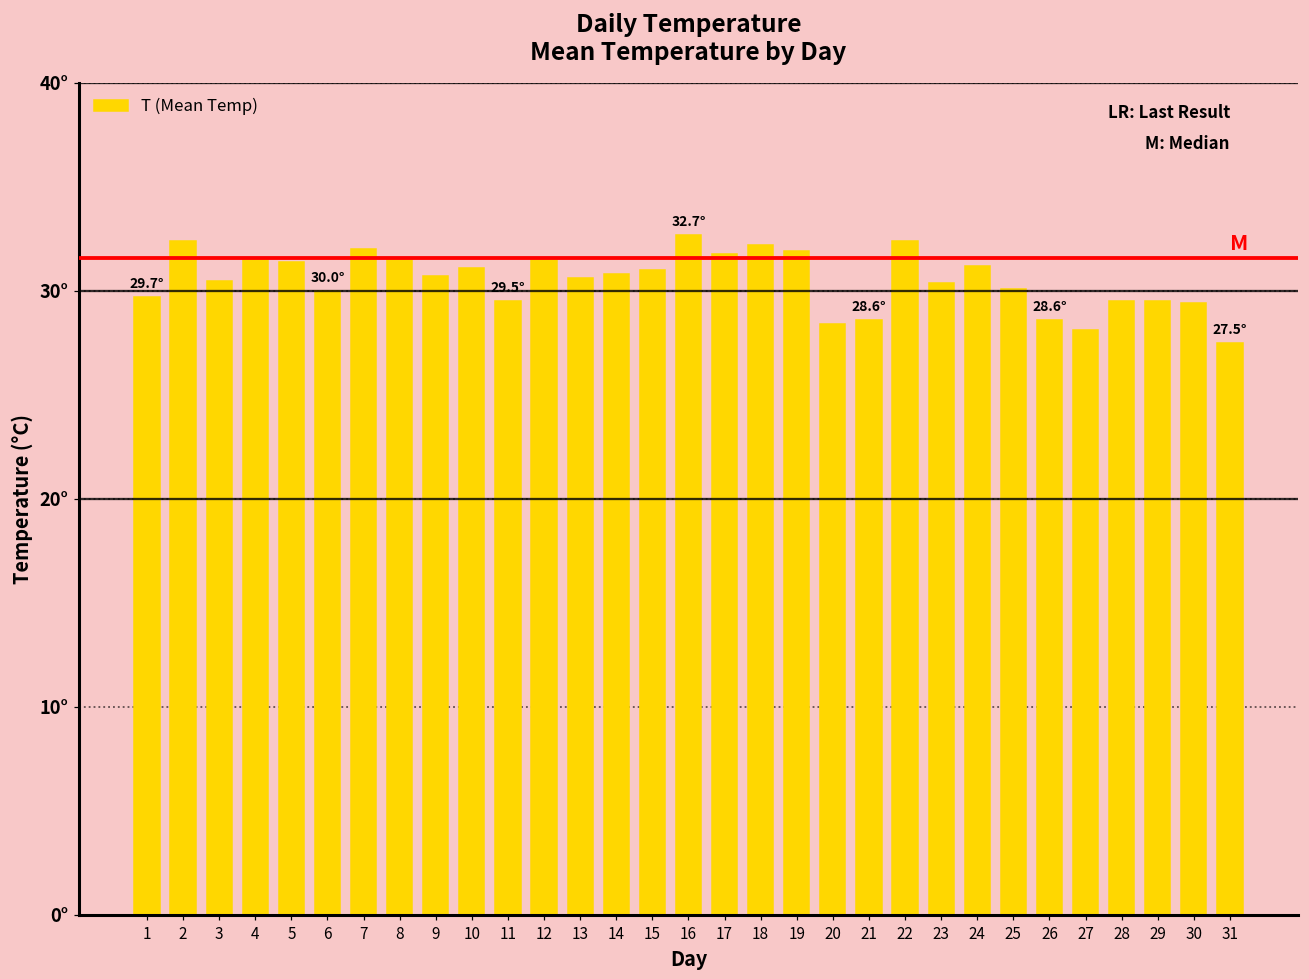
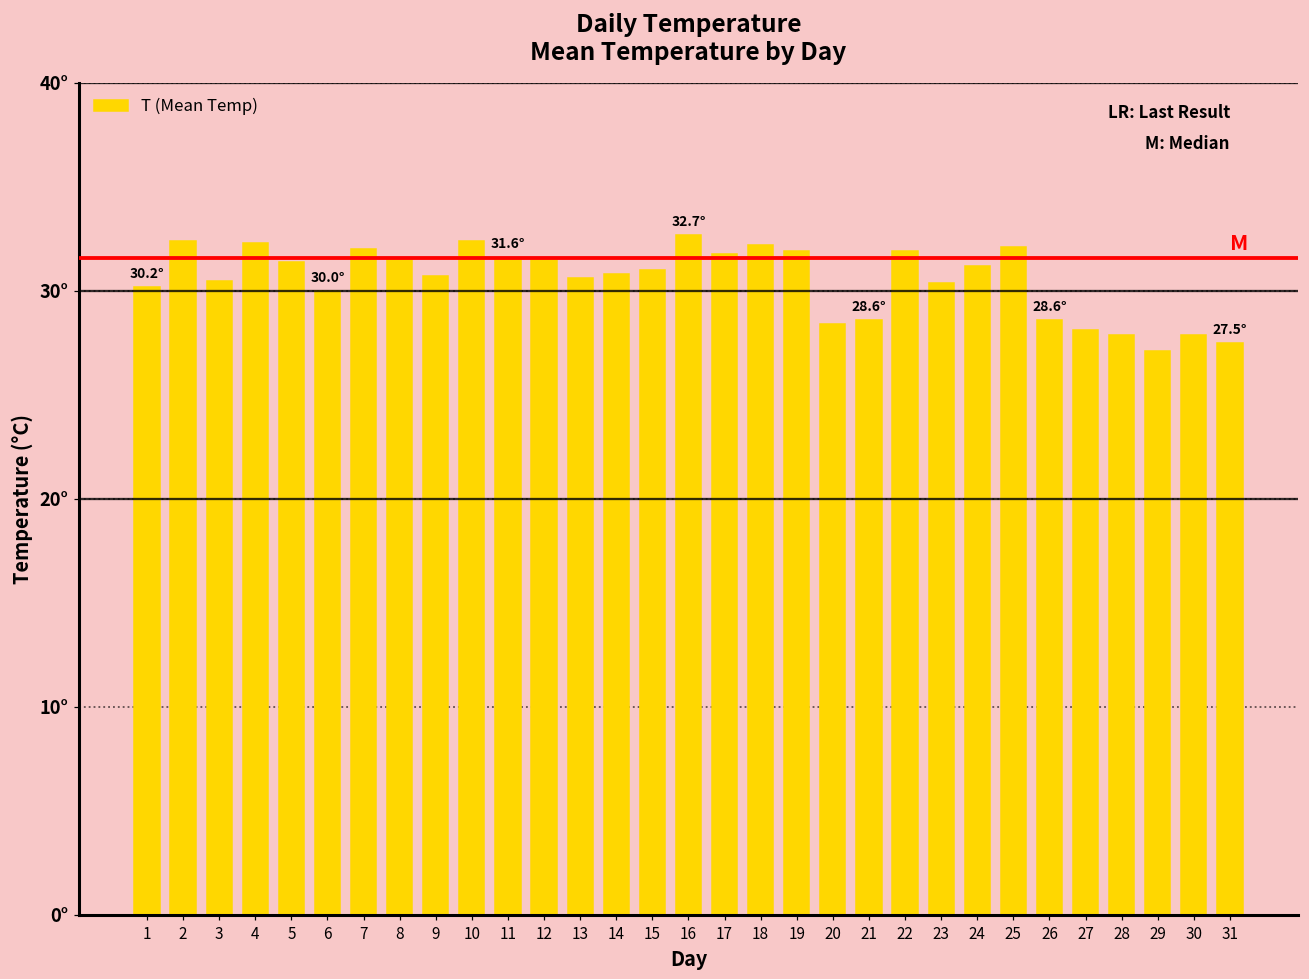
1: 29.7° -> 30.2°
4: 31.6° -> 32.3°
10: 31.1° -> 32.4°
11: 29.5° -> 31.6°
22: 32.4° -> 31.9°
25: 30.1° -> 32.1°
28: 29.5° -> 27.9°
29: 29.5° -> 27.1°
30: 29.4° -> 27.9°
